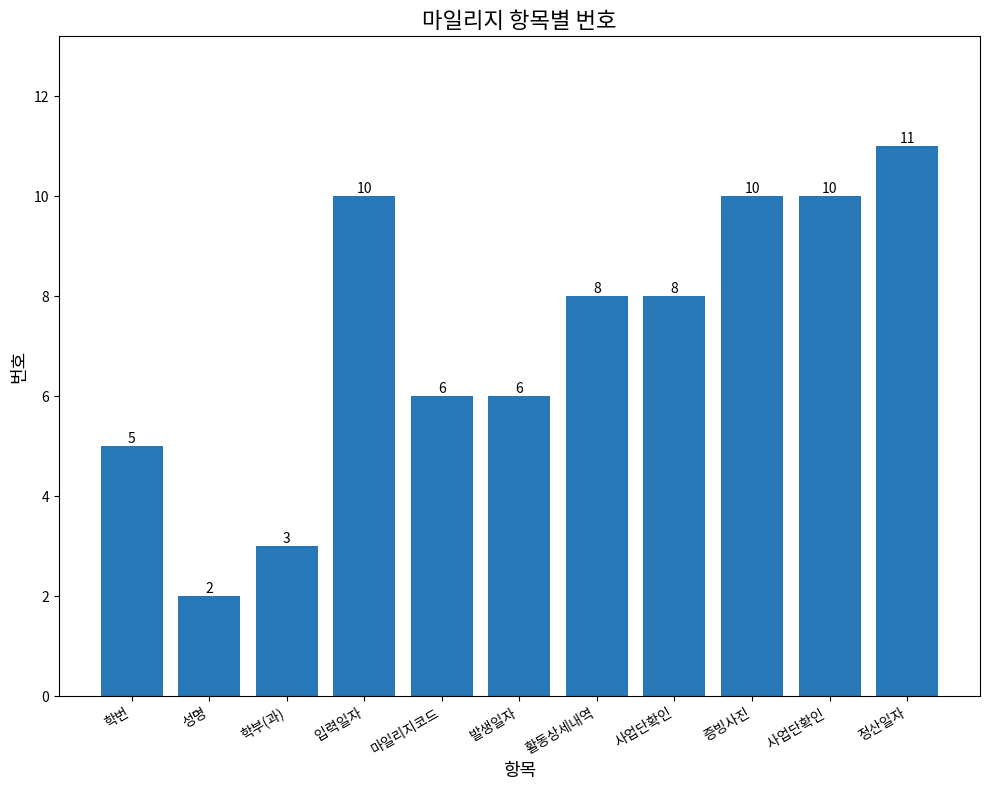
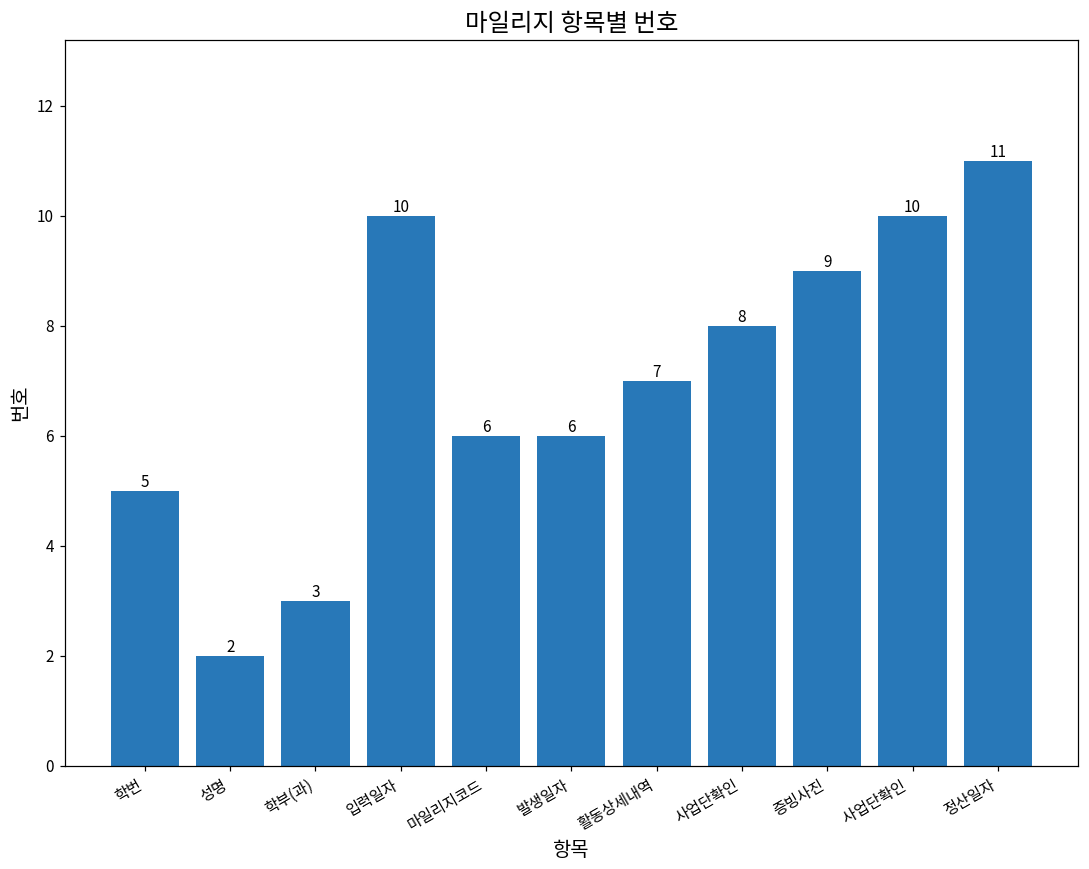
활동상세내역: 8 -> 7
증빙사진: 10 -> 9
